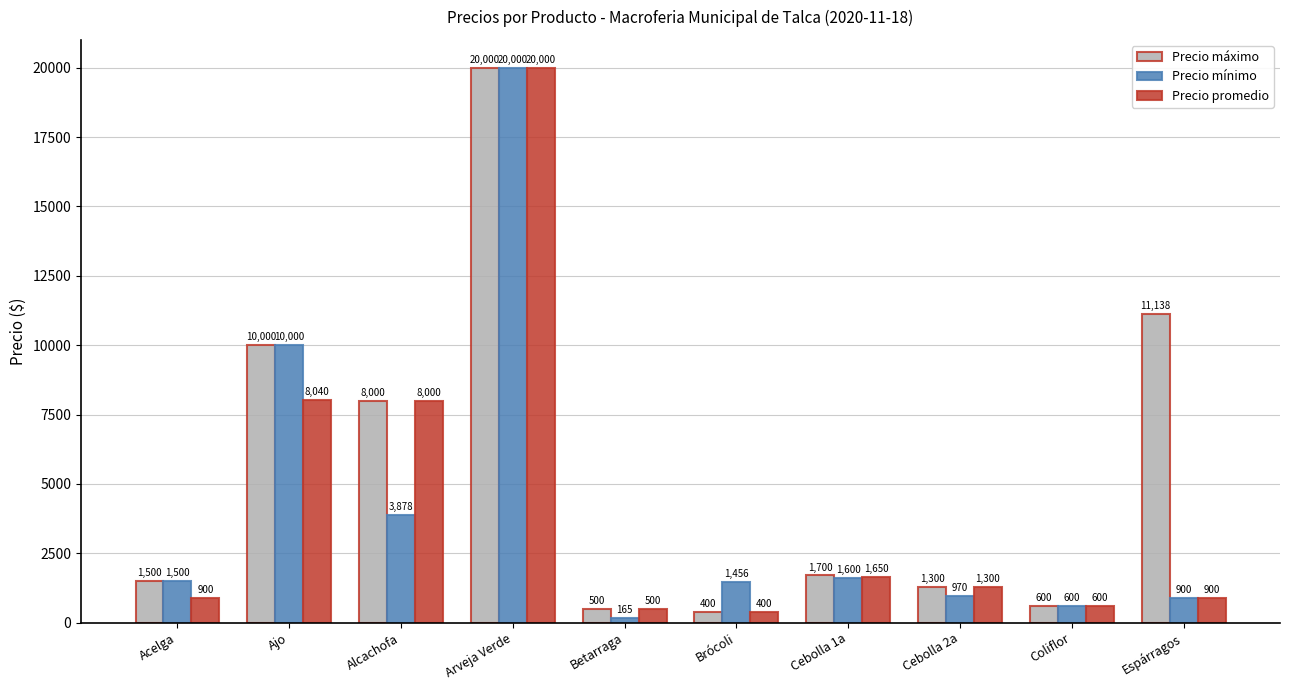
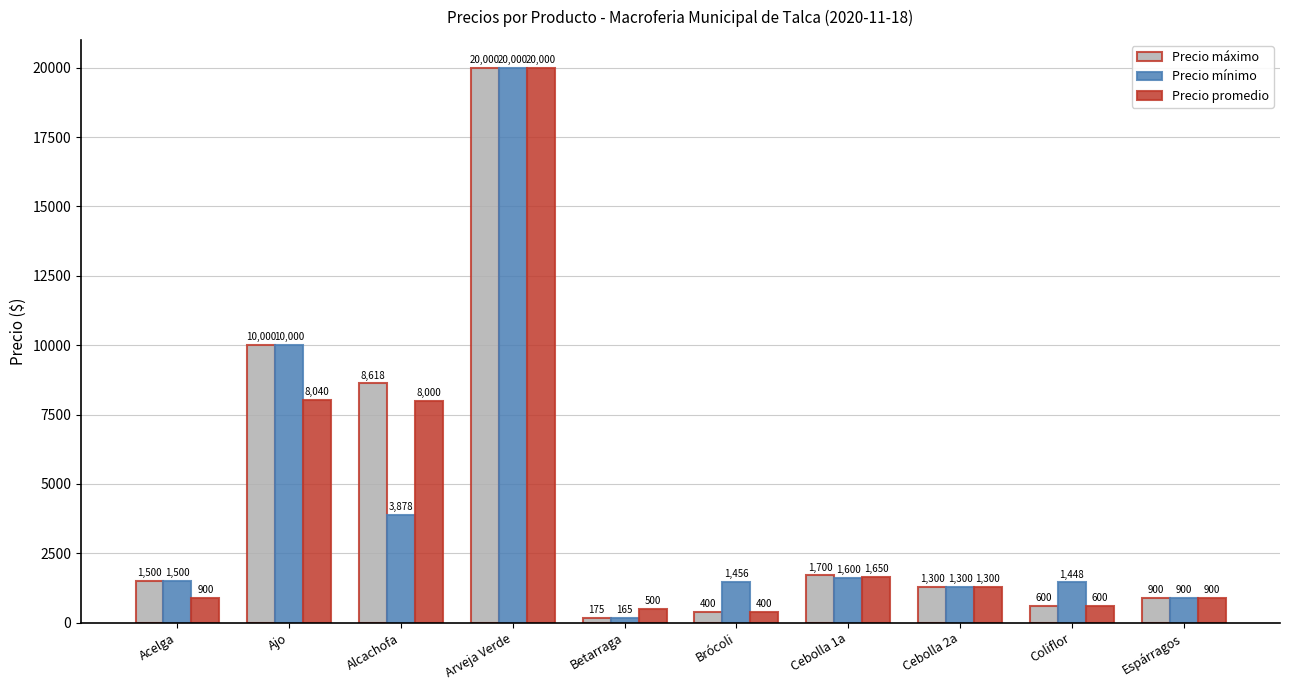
Precio máximo, Alcachofa: 8,000 -> 8,618
Precio máximo, Betarraga: 500 -> 175
Precio mínimo, Cebolla 2a: 970 -> 1,300
Precio mínimo, Coliflor: 600 -> 1,448
Precio máximo, Espárragos: 11,138 -> 900
